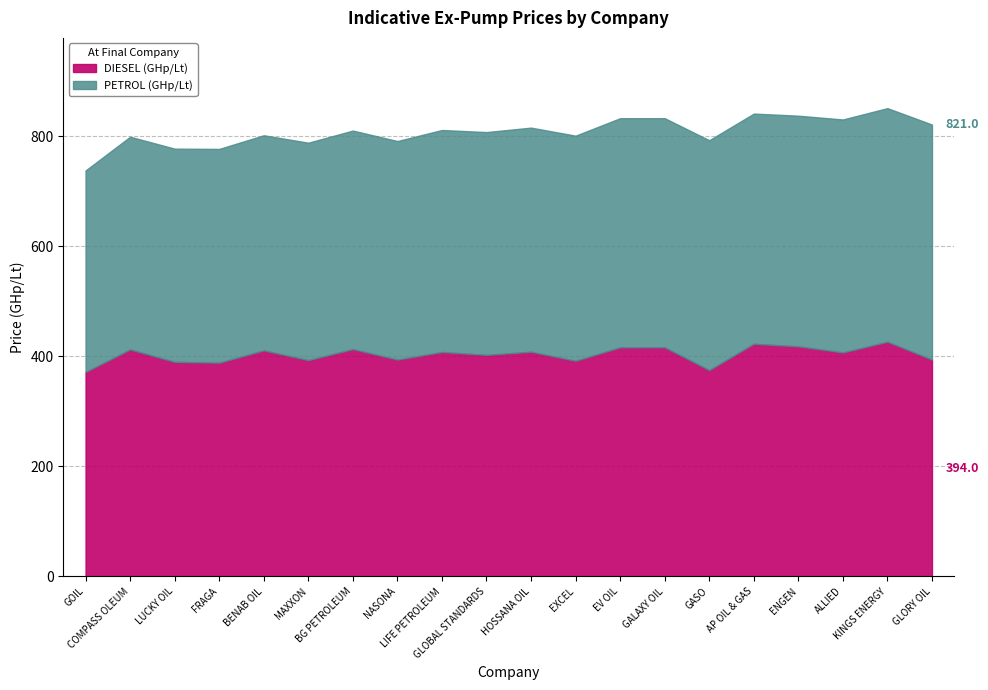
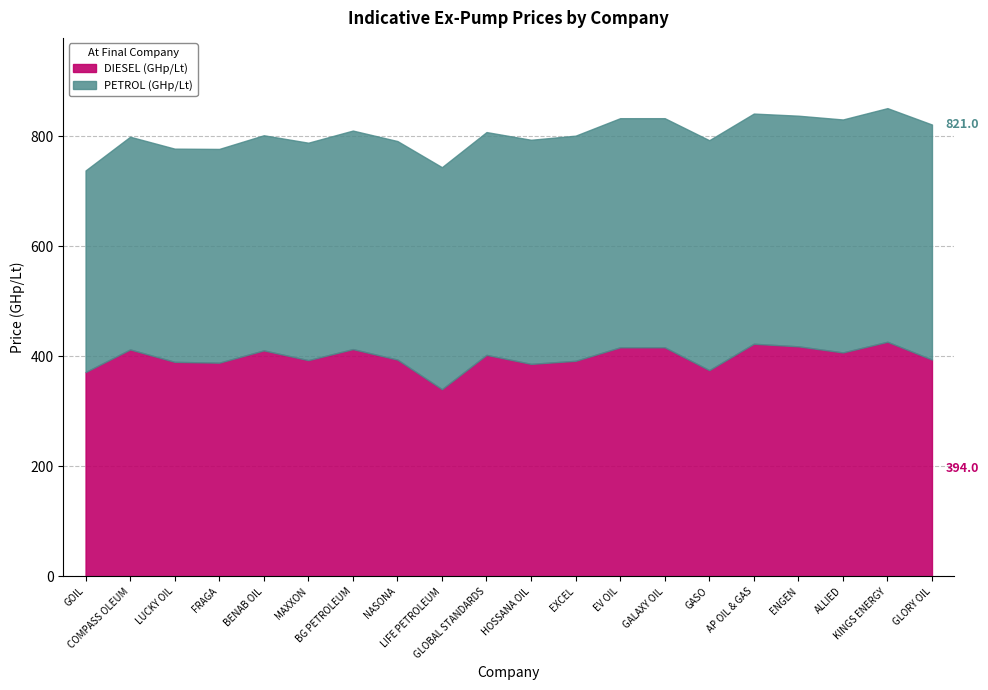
DIESEL (GHp/Lt), LIFE PETROLEUM: 410 -> 340
DIESEL (GHp/Lt), HOSSANA OIL: 410 -> 390
